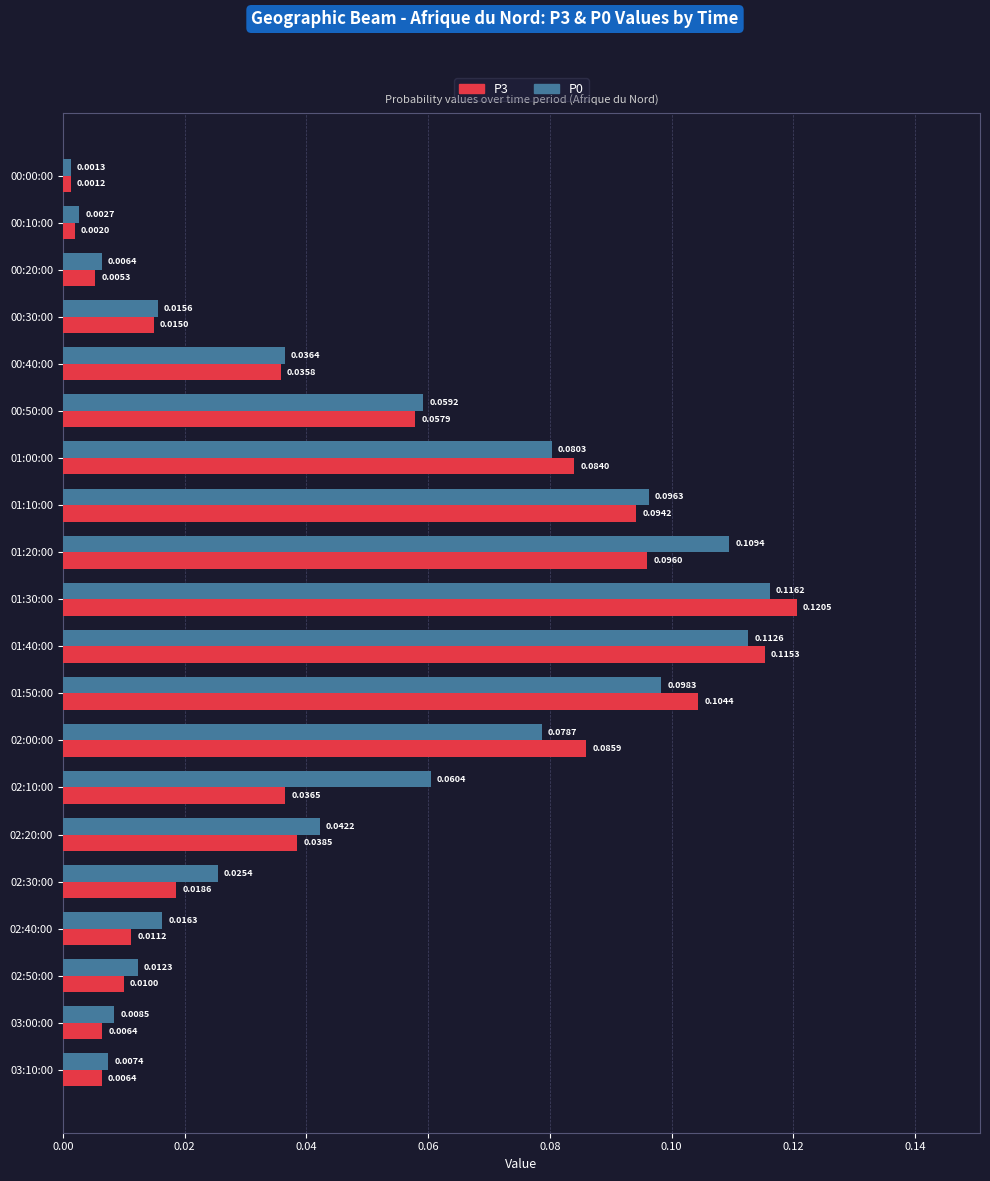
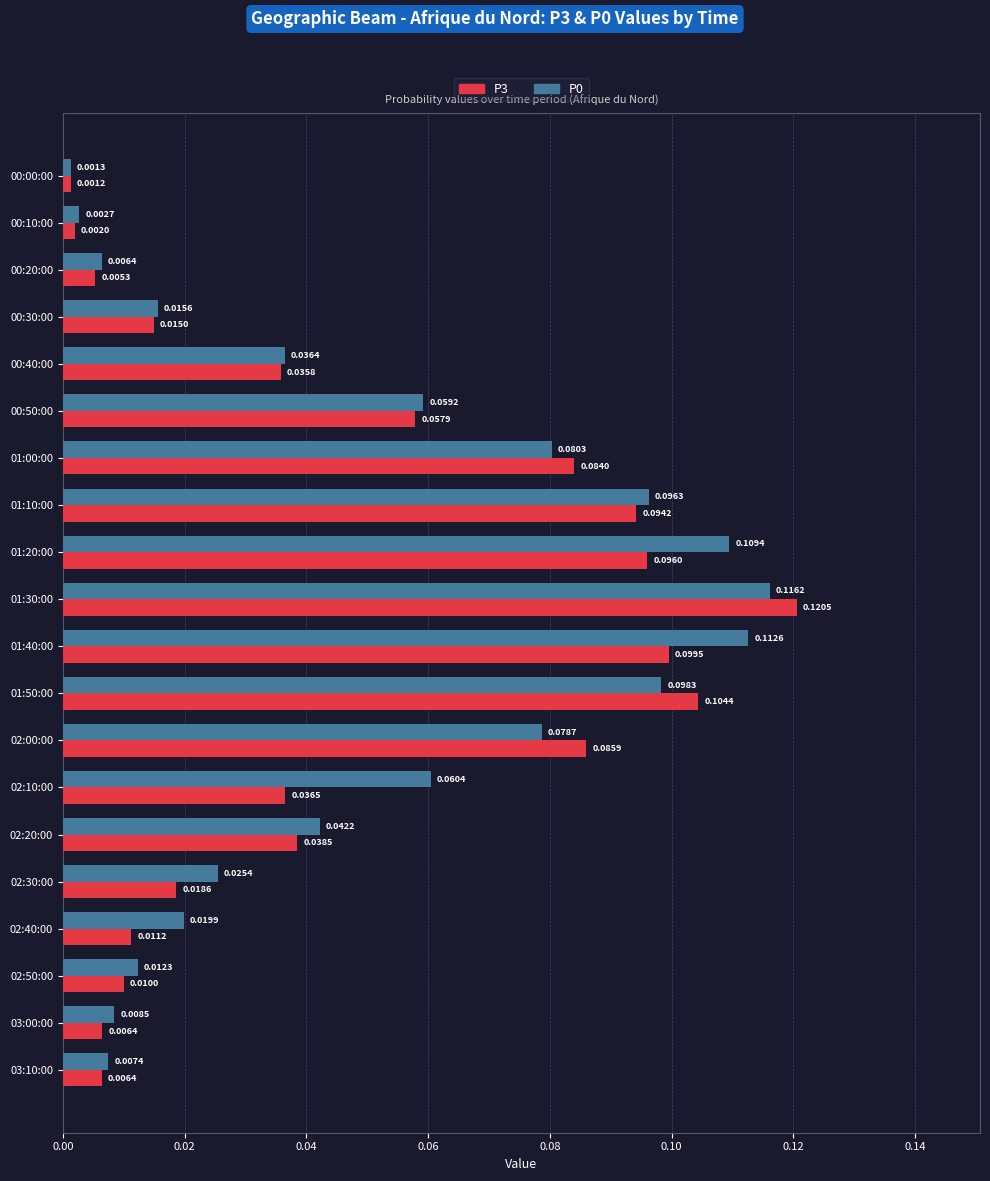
P3, 01:40:00: 0.1153 -> 0.0995
P0, 02:40:00: 0.0163 -> 0.0199
